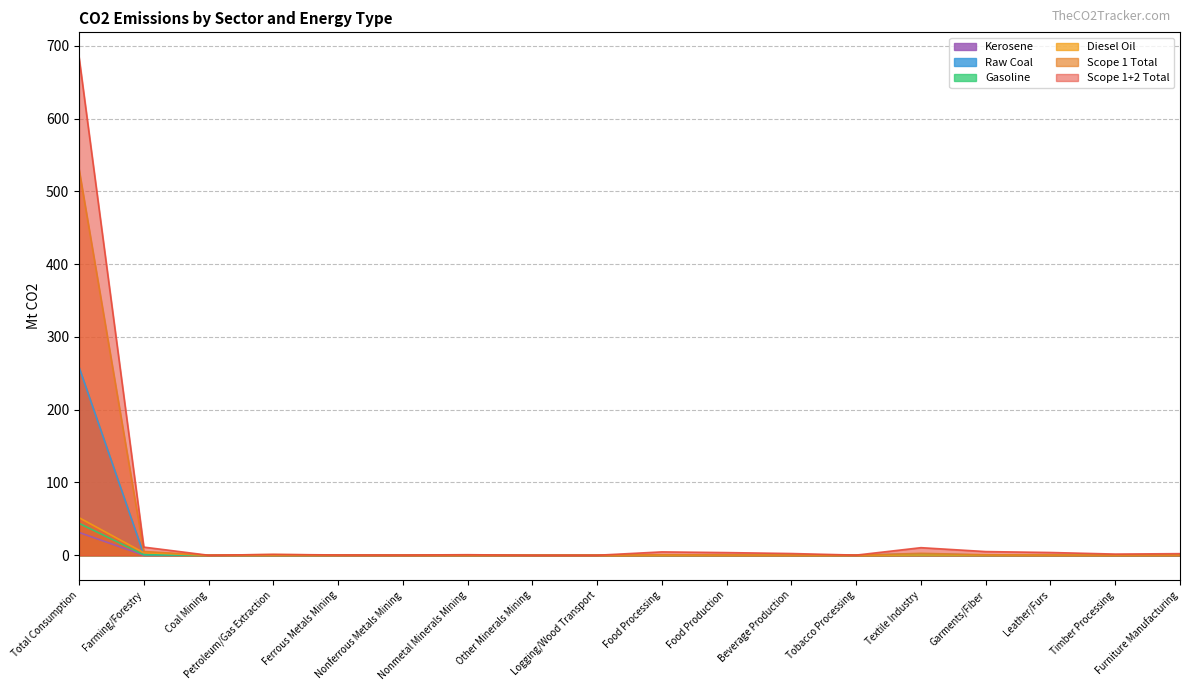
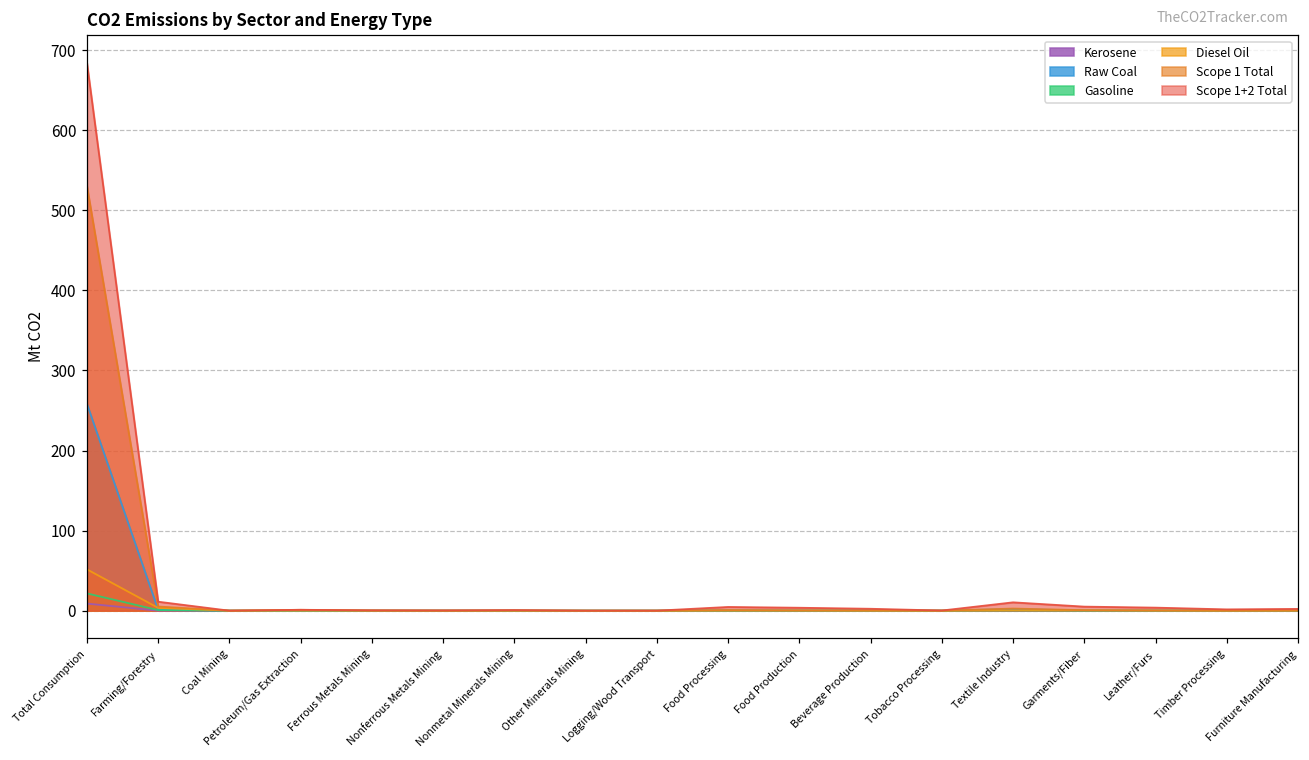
Kerosene, Total Consumption: 30 -> 10
Gasoline, Total Consumption: 40 -> 20
